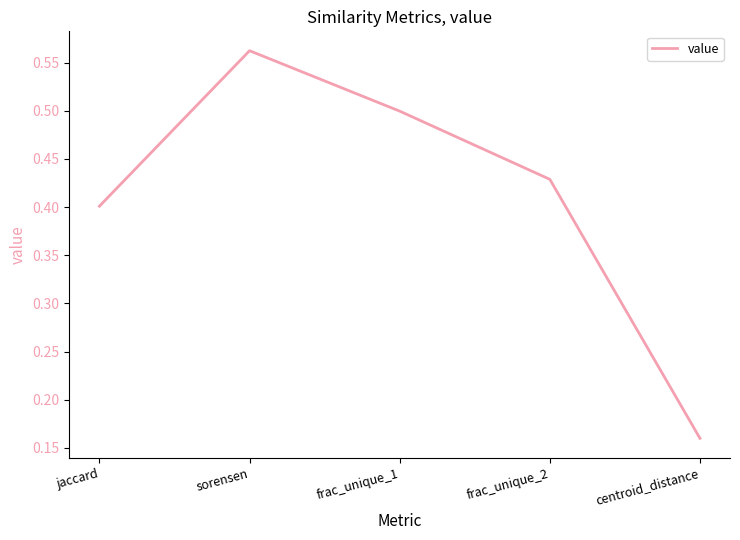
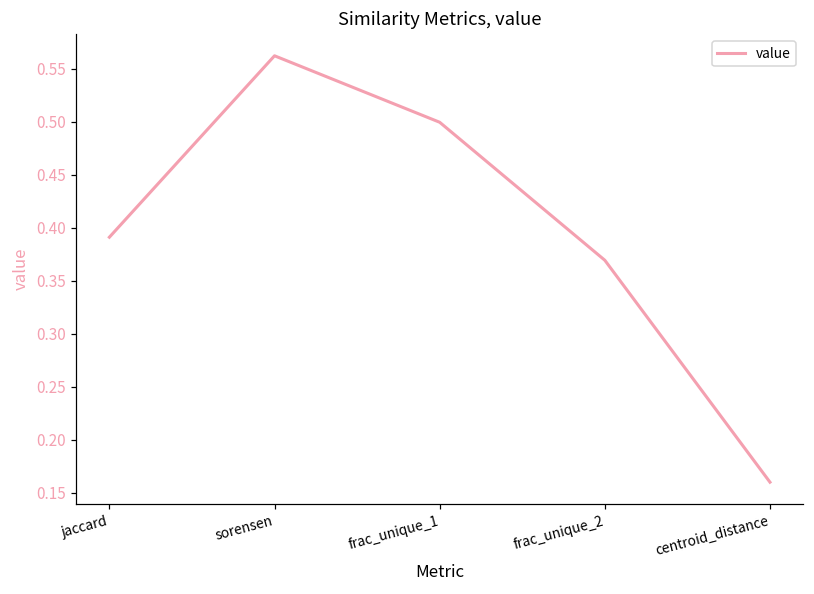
jaccard: 0.40 -> 0.39
frac_unique_2: 0.43 -> 0.37
